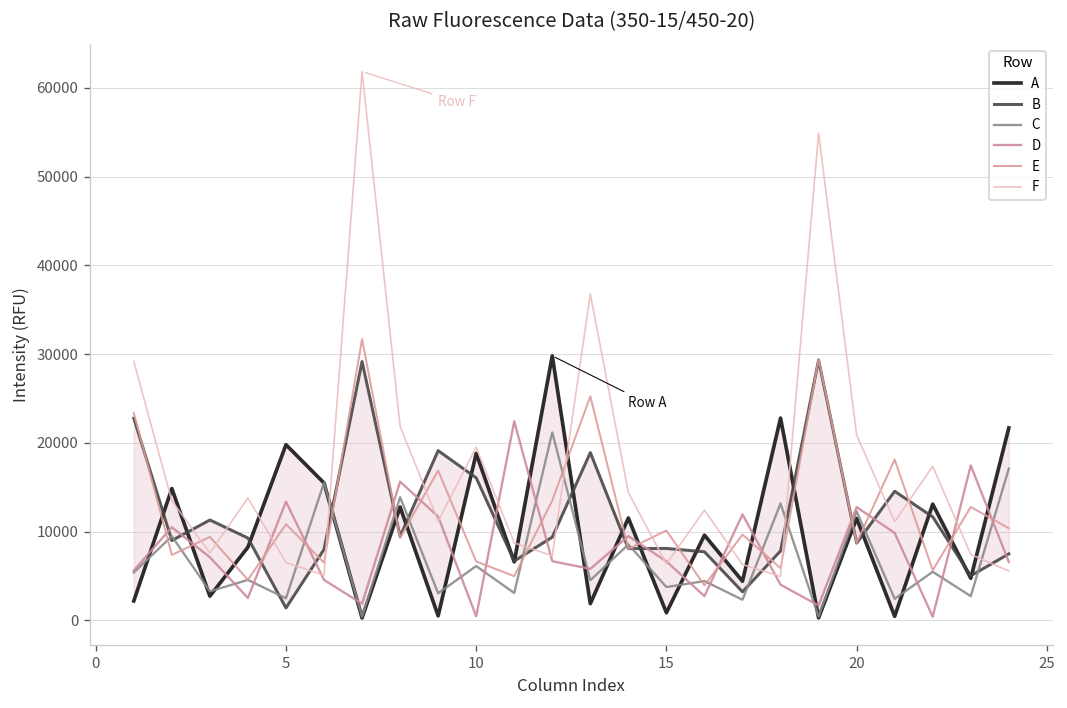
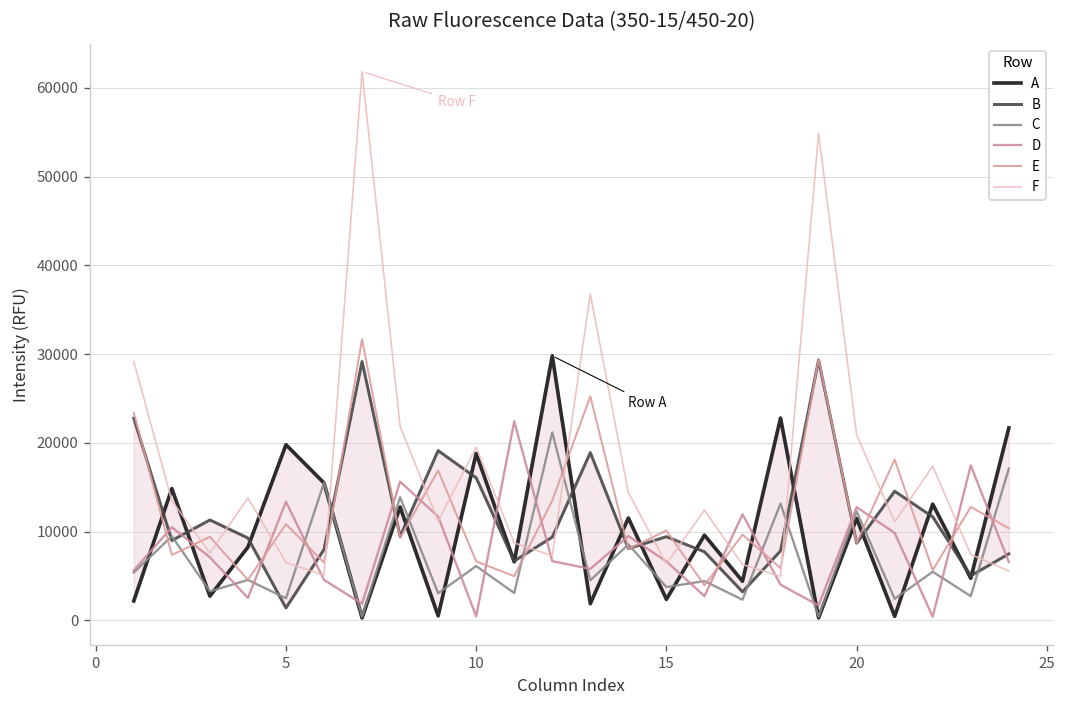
A, 15: 1000 -> 2000
B, 15: 8000 -> 9000
